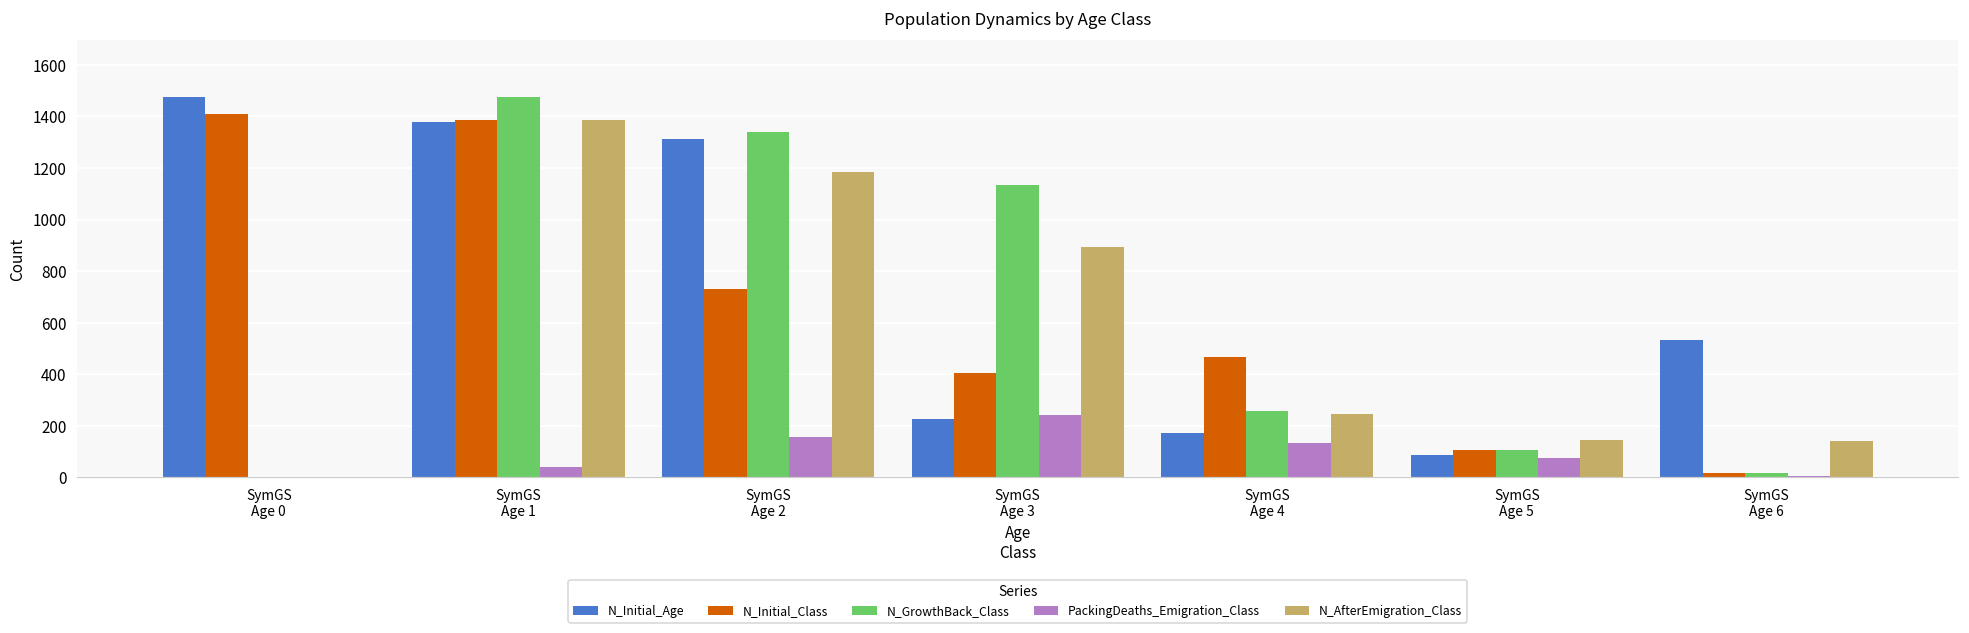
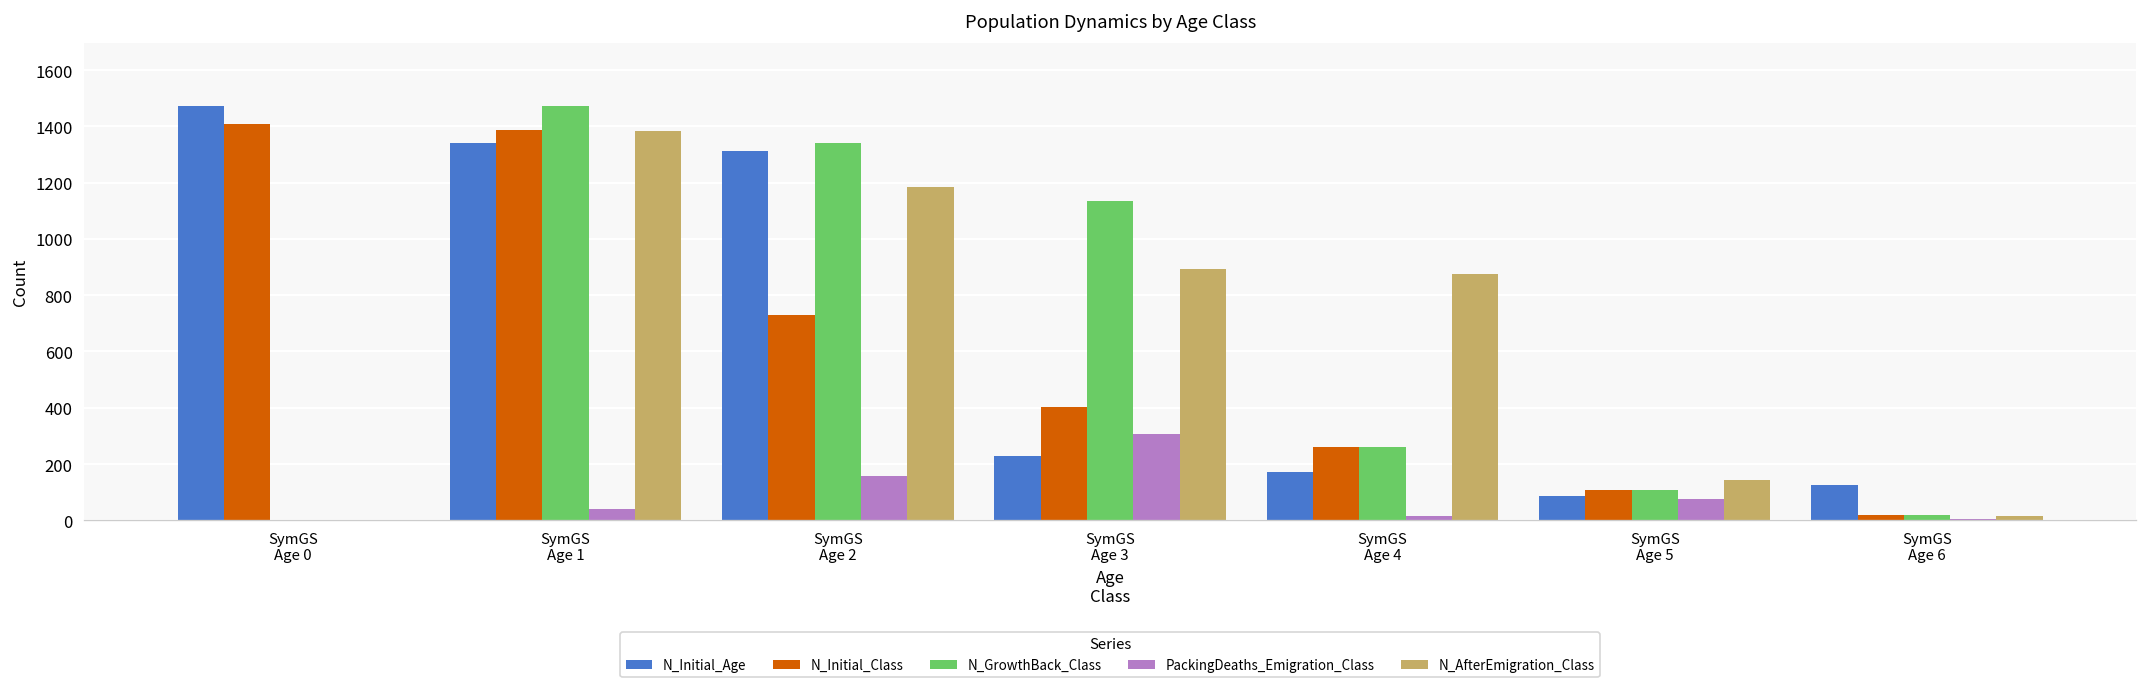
N_Initial_Age, SymGS Age 1: 1380 -> 1340
PackingDeaths_Emigration_Class, SymGS Age 3: 240 -> 310
N_Initial_Class, SymGS Age 4: 470 -> 260
PackingDeaths_Emigration_Class, SymGS Age 4: 130 -> 10
N_AfterEmigration_Class, SymGS Age 4: 250 -> 870
N_Initial_Age, SymGS Age 6: 530 -> 130
N_AfterEmigration_Class, SymGS Age 6: 140 -> 20
